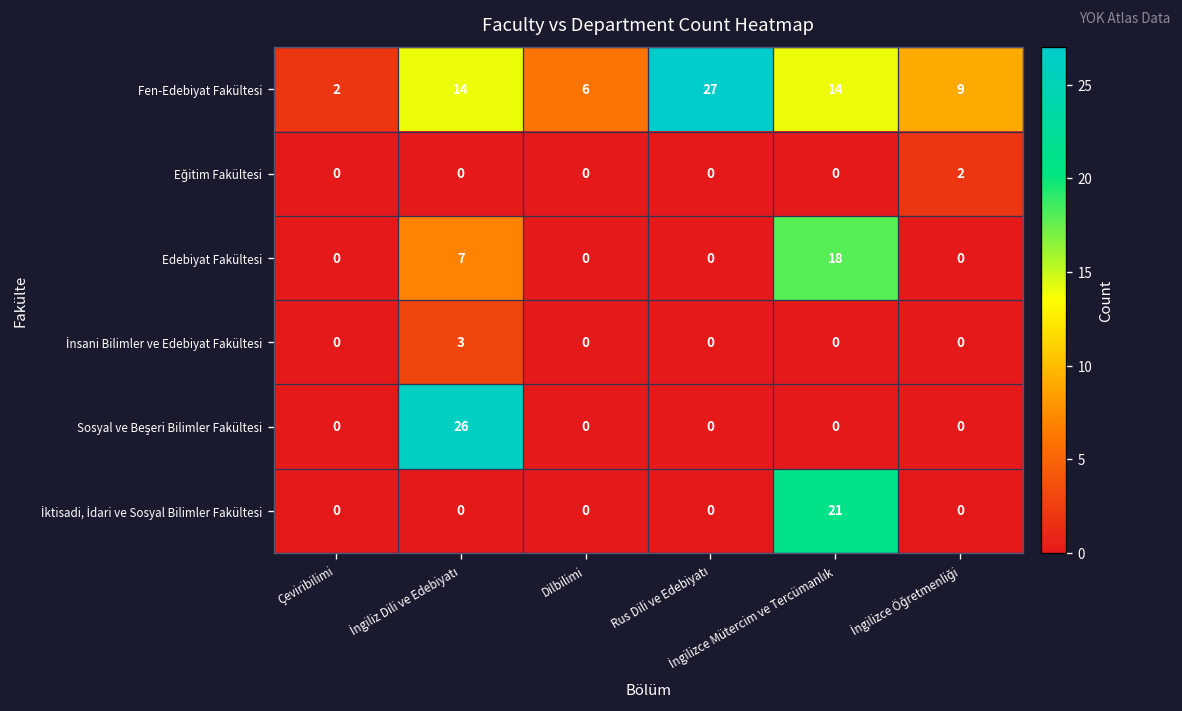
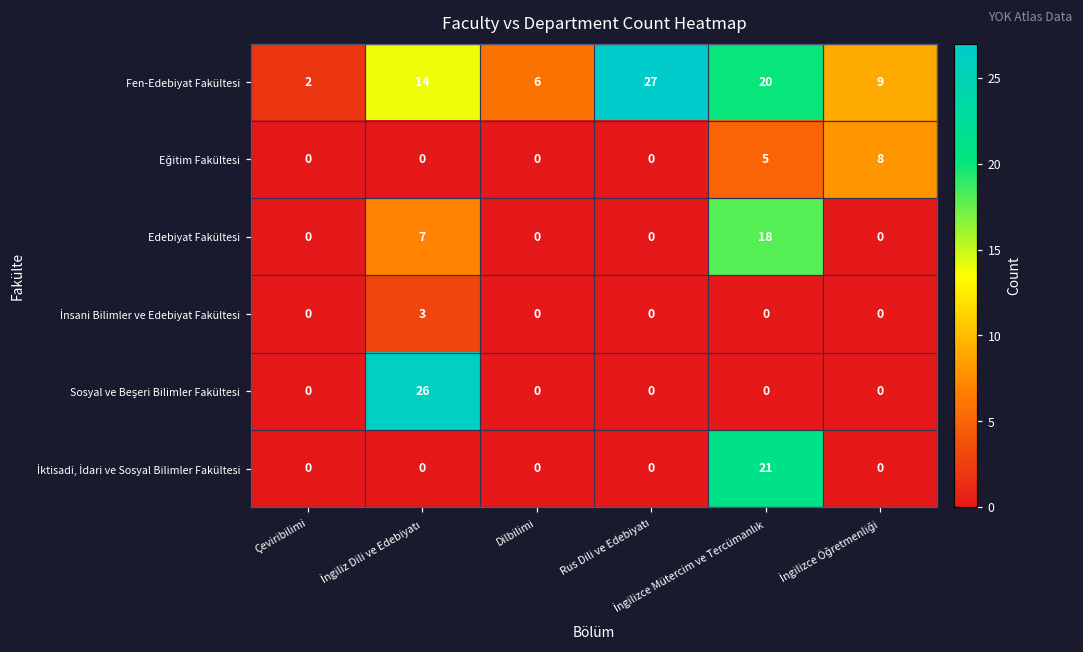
Fen-Edebiyat Fakültesi, İngilizce Mütercim ve Tercümanlık: 14 -> 20
Eğitim Fakültesi, İngilizce Mütercim ve Tercümanlık: 0 -> 5
Eğitim Fakültesi, İngilizce Öğretmenliği: 2 -> 8
